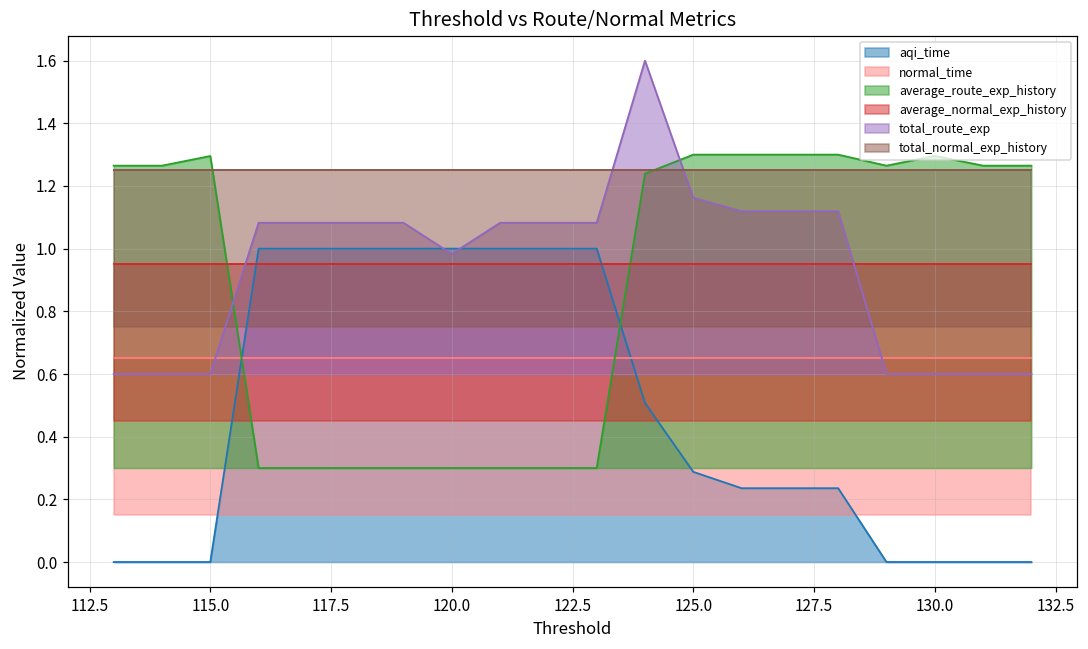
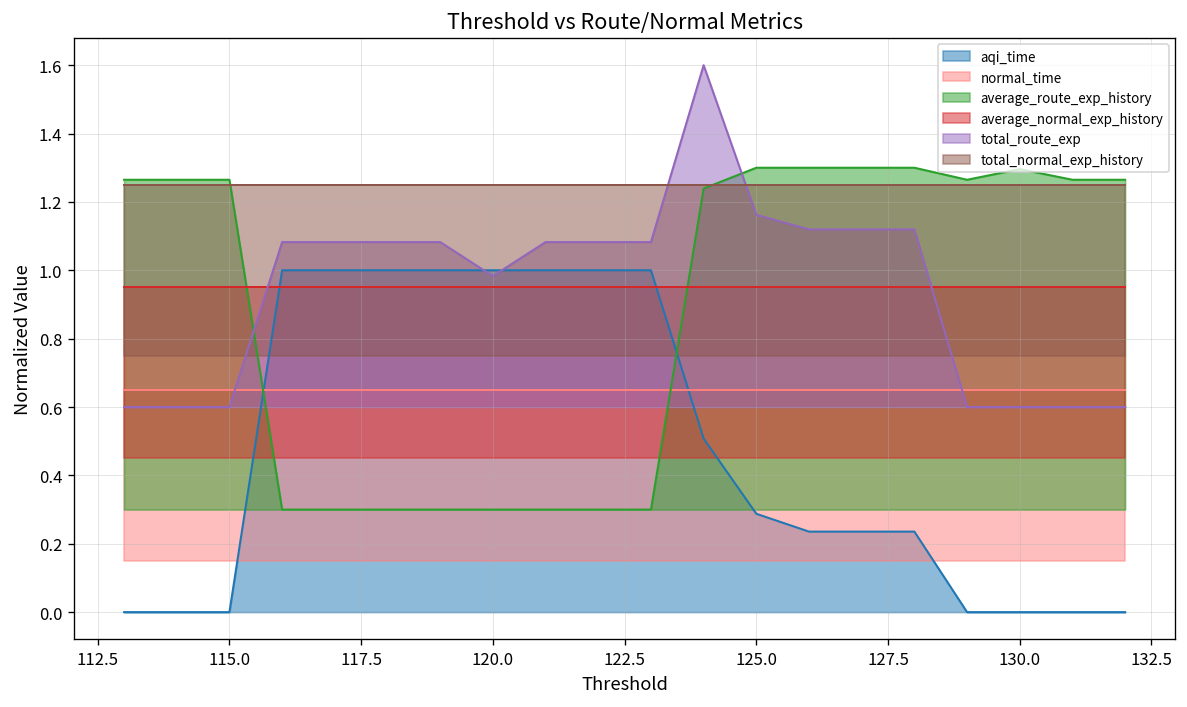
average_route_exp_history, 115.0: 1.30 -> 1.26
